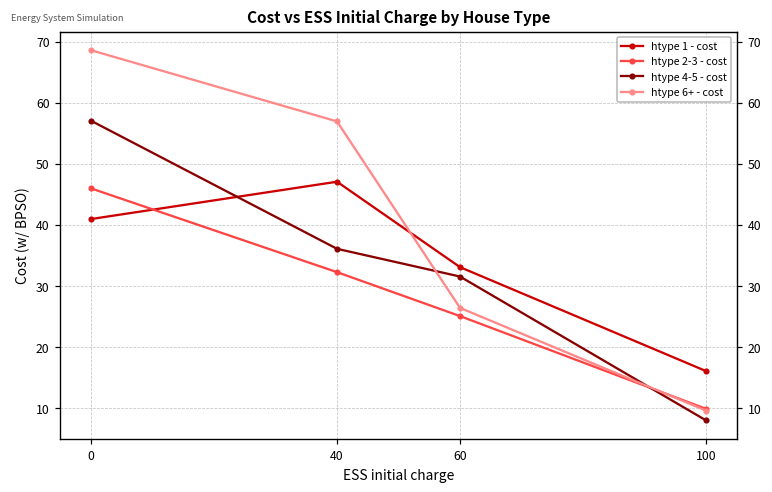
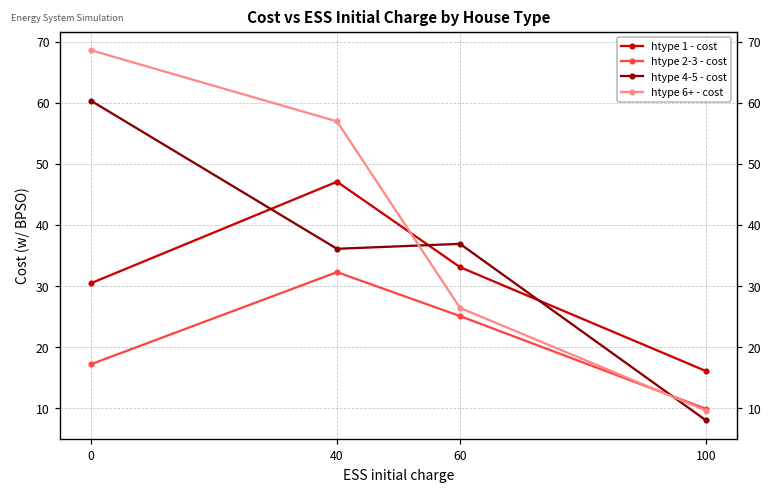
htype 1 - cost, 0: 41 -> 30
htype 2-3 - cost, 0: 46 -> 17
htype 4-5 - cost, 0: 57 -> 60
htype 4-5 - cost, 60: 32 -> 37
